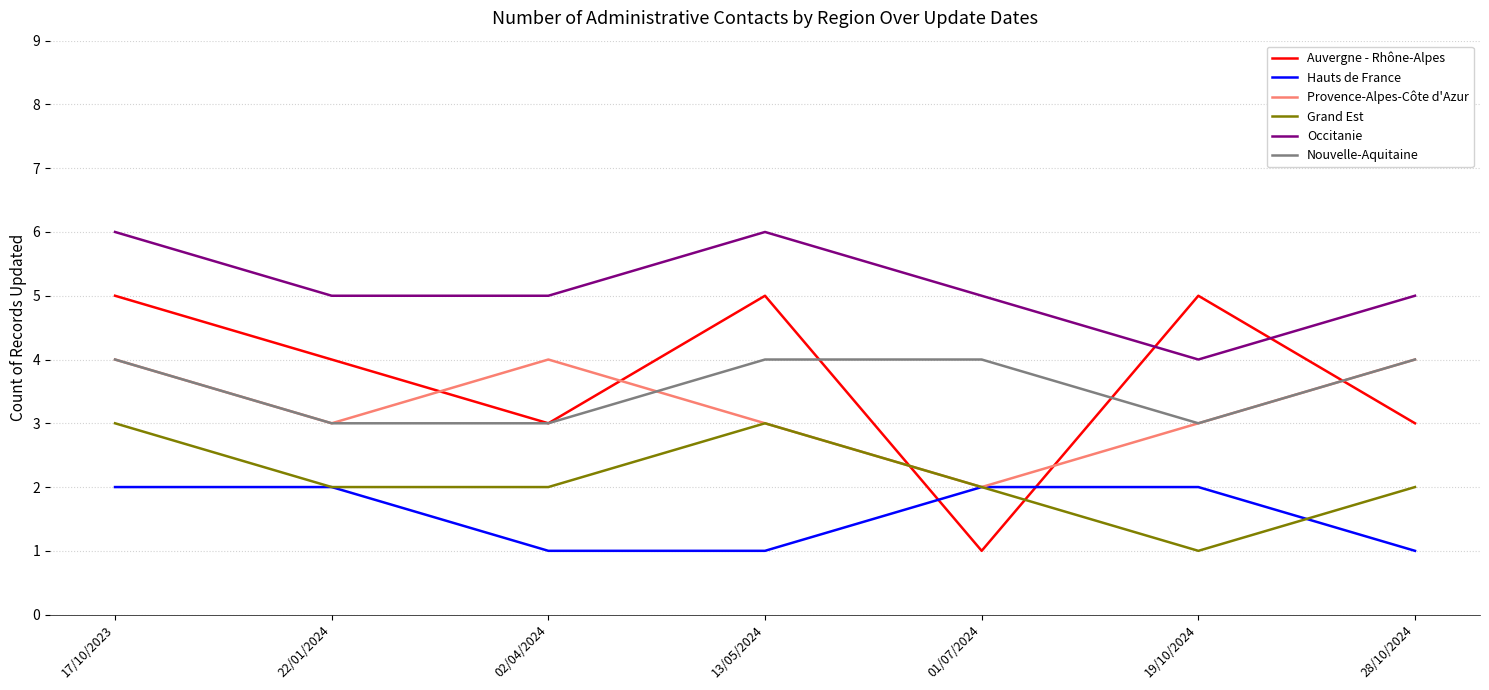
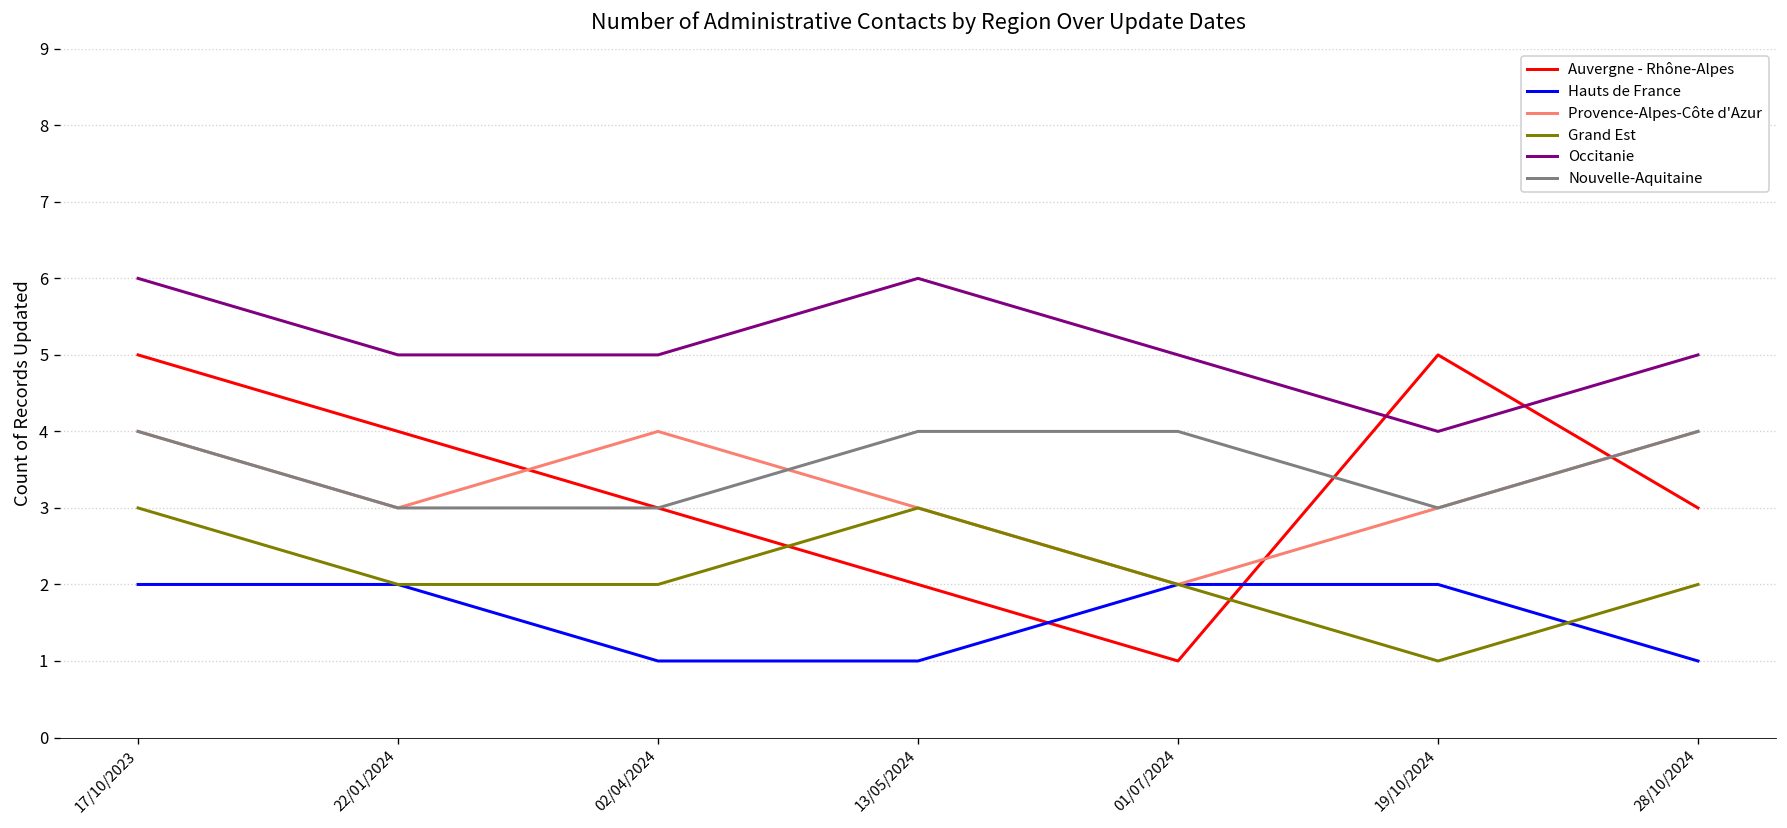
Auvergne - Rhône-Alpes, 13/05/2024: 5 -> 2
